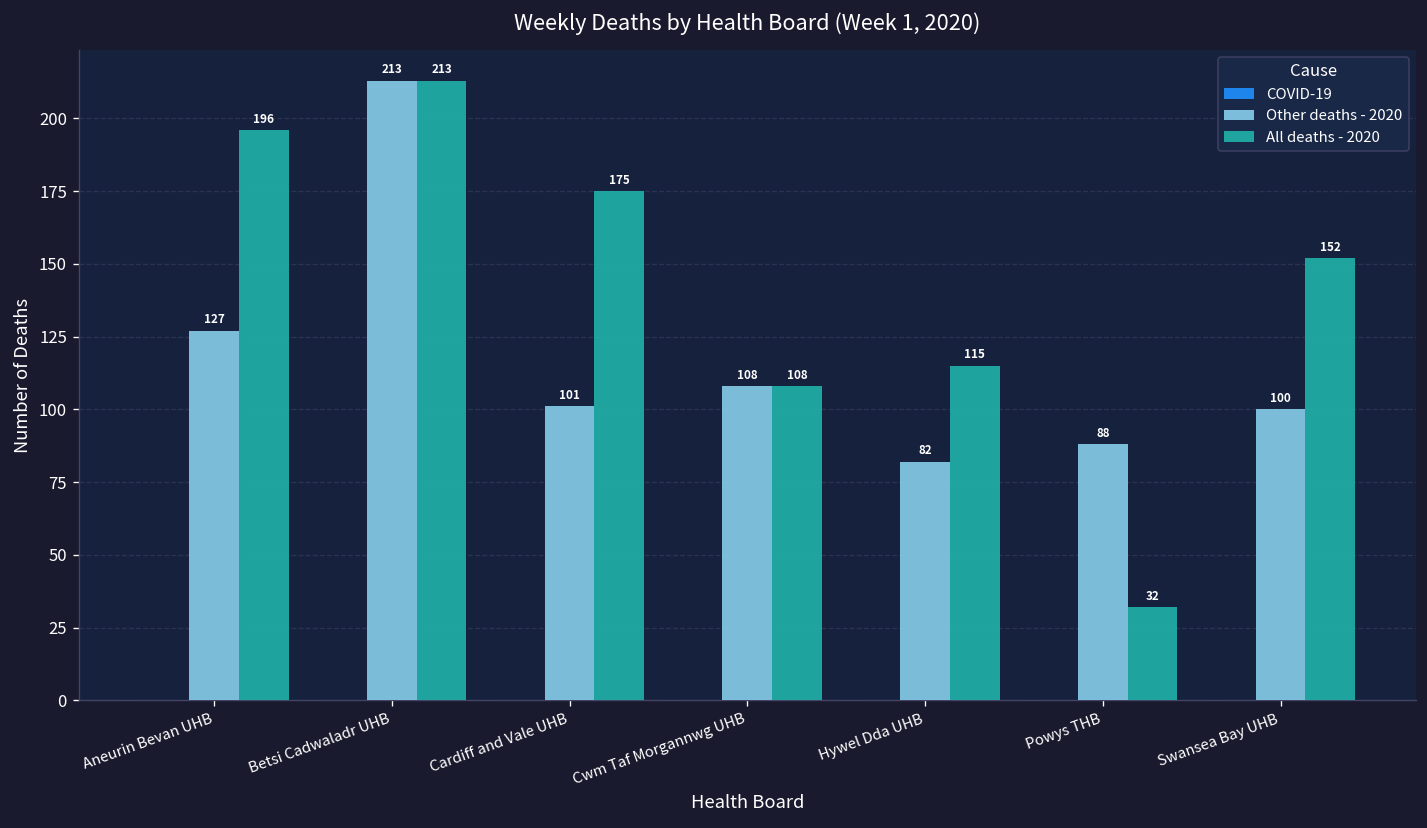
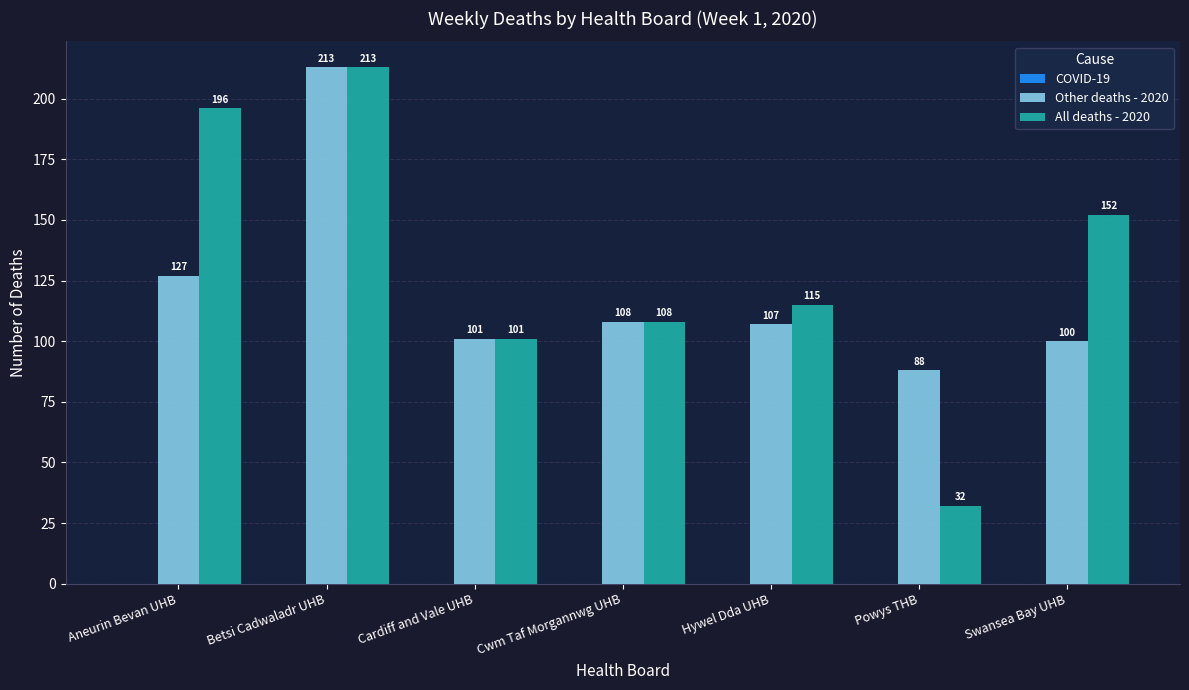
All deaths - 2020, Cardiff and Vale UHB: 175 -> 101
Other deaths - 2020, Hywel Dda UHB: 82 -> 107
